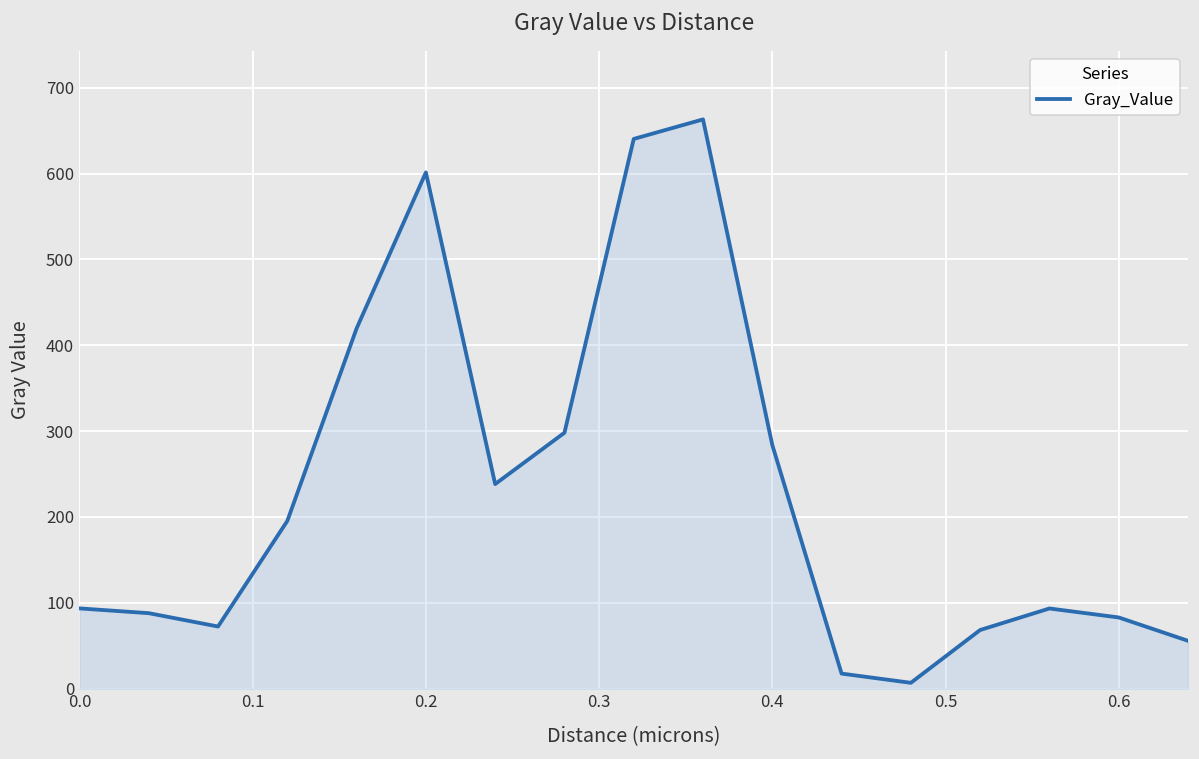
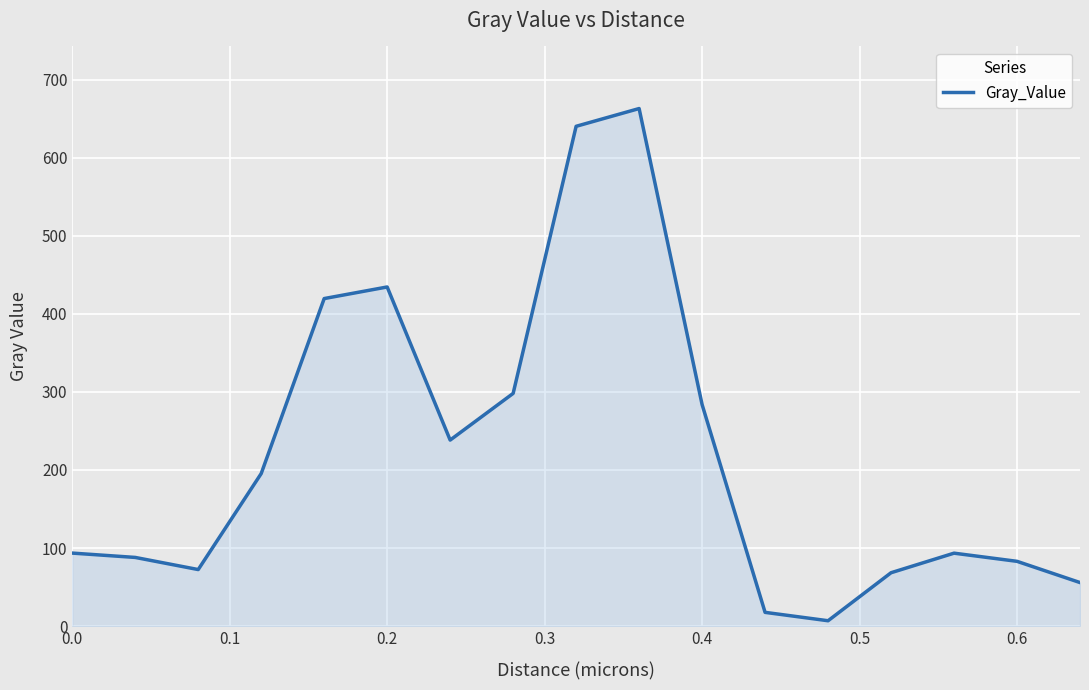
0.2: 600 -> 430
